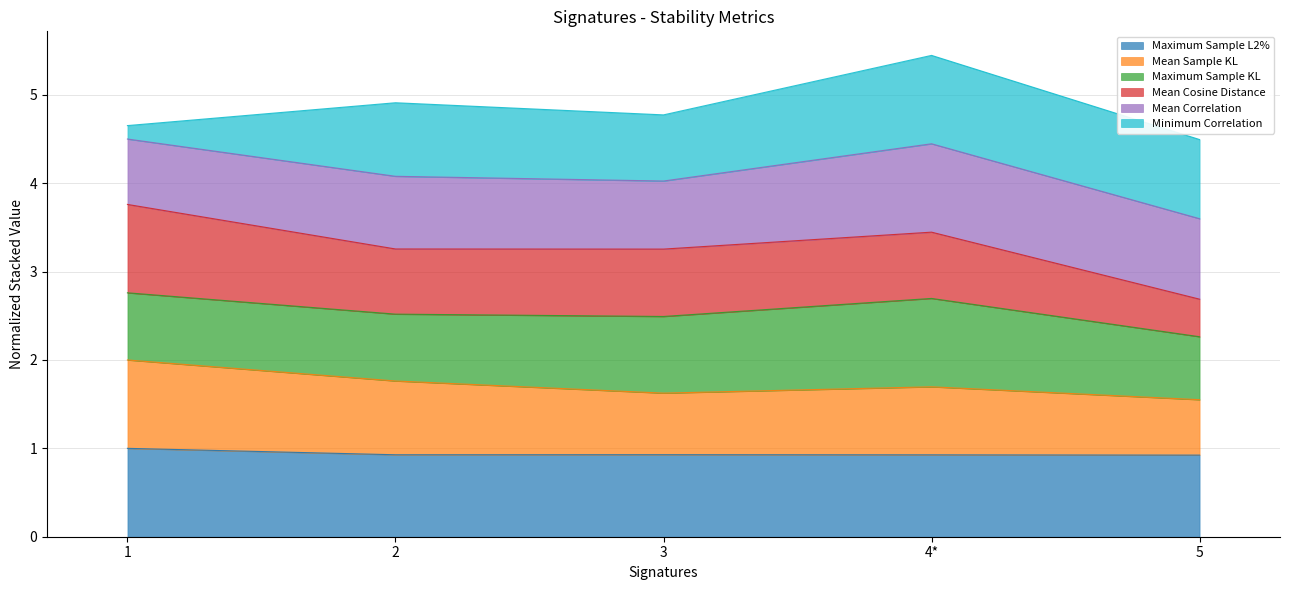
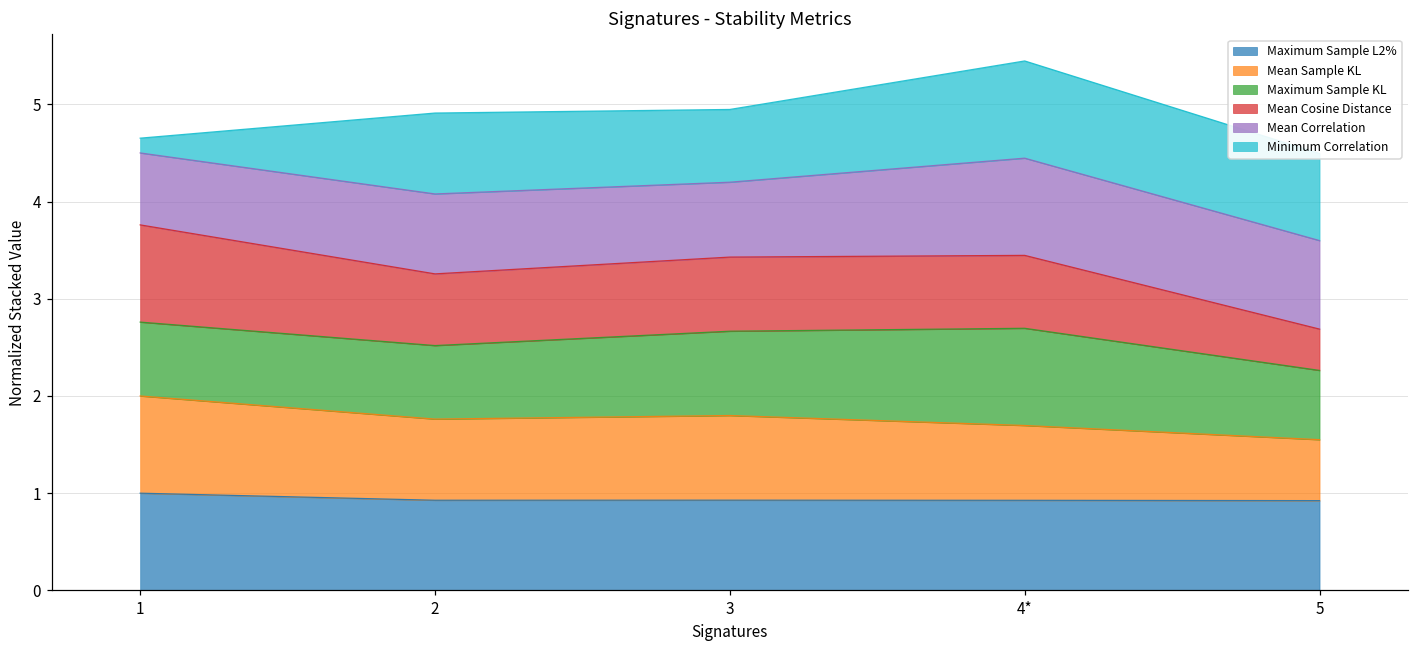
Mean Sample KL, 3: 0.7 -> 0.9
